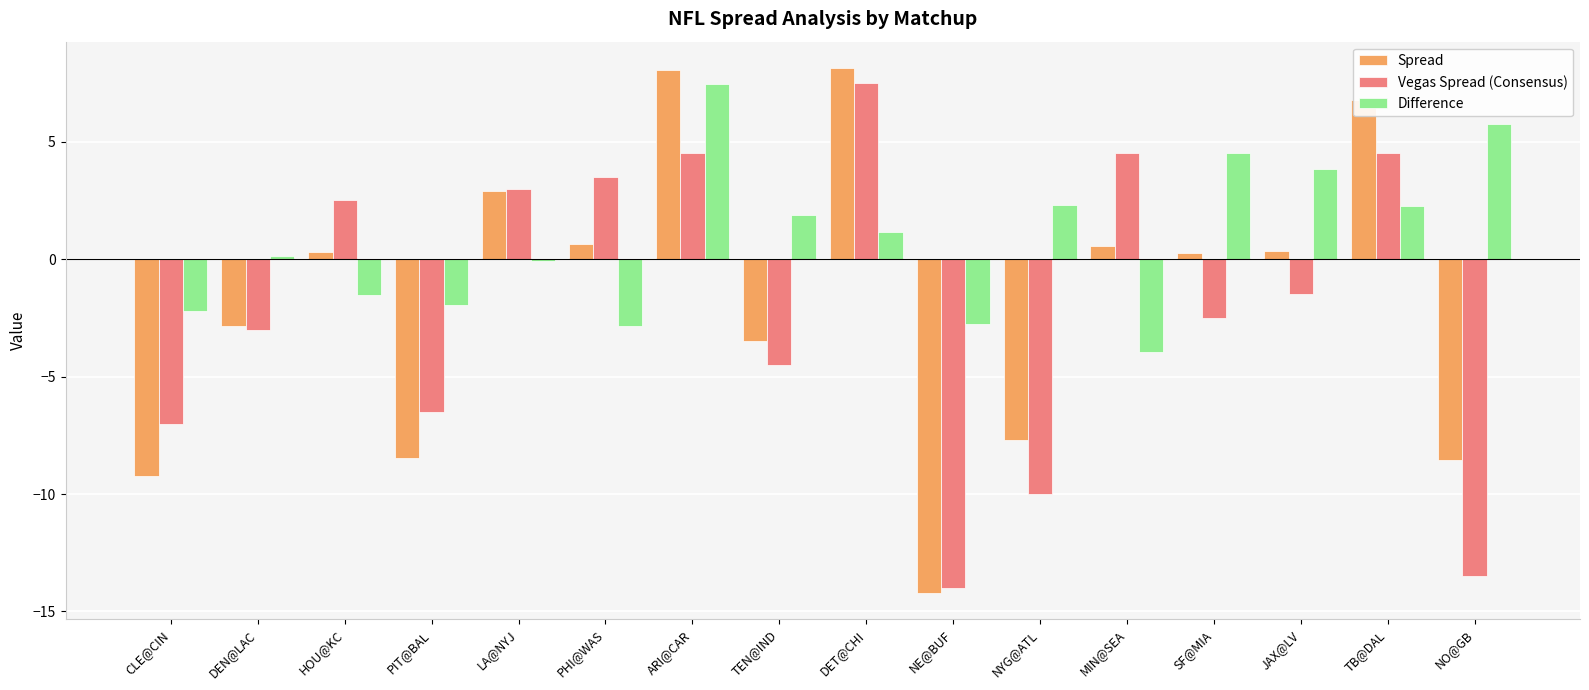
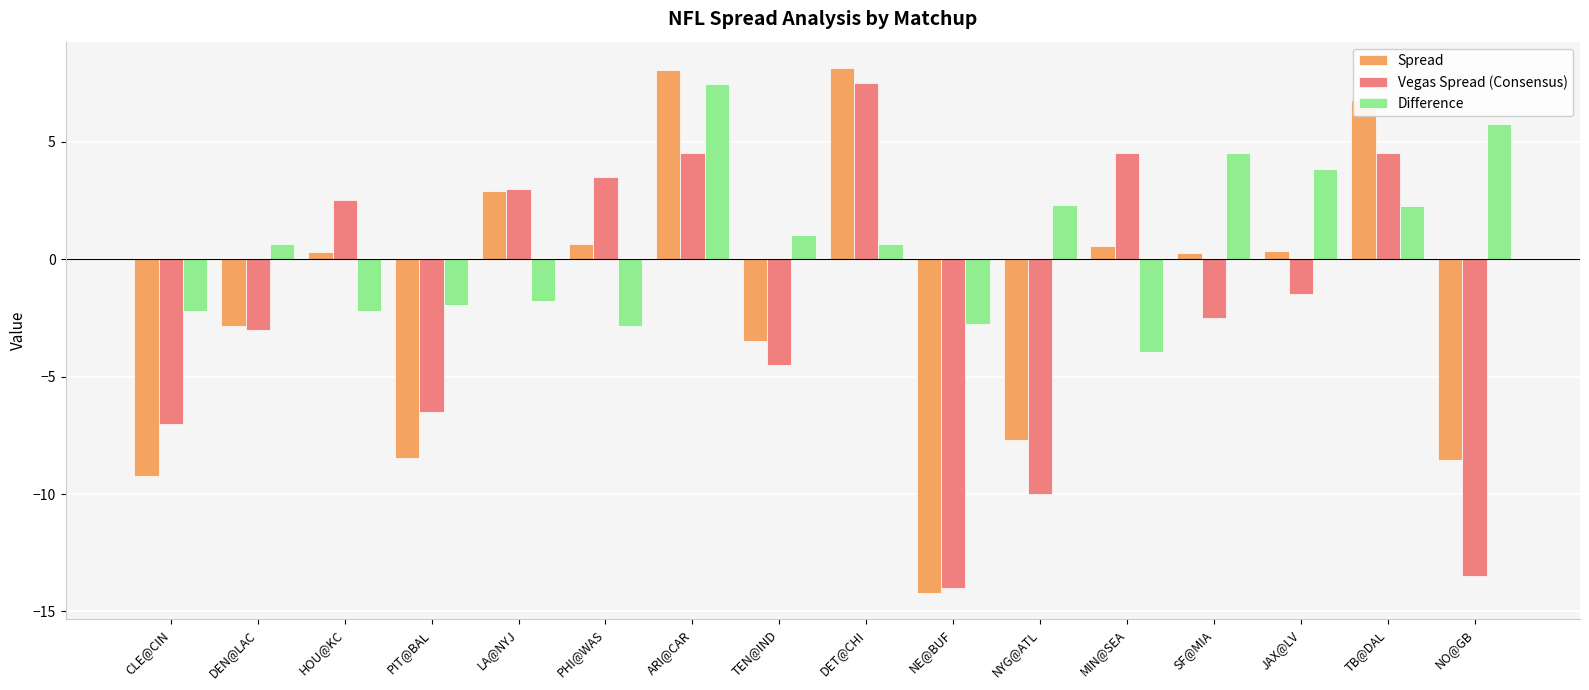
Difference, DEN@LAC: 0.1 -> 0.7
Difference, HOU@KC: -1.5 -> -2.2
Difference, LA@NYJ: -0.1 -> -1.8
Difference, TEN@IND: 1.9 -> 1.0
Difference, DET@CHI: 1.2 -> 0.6
